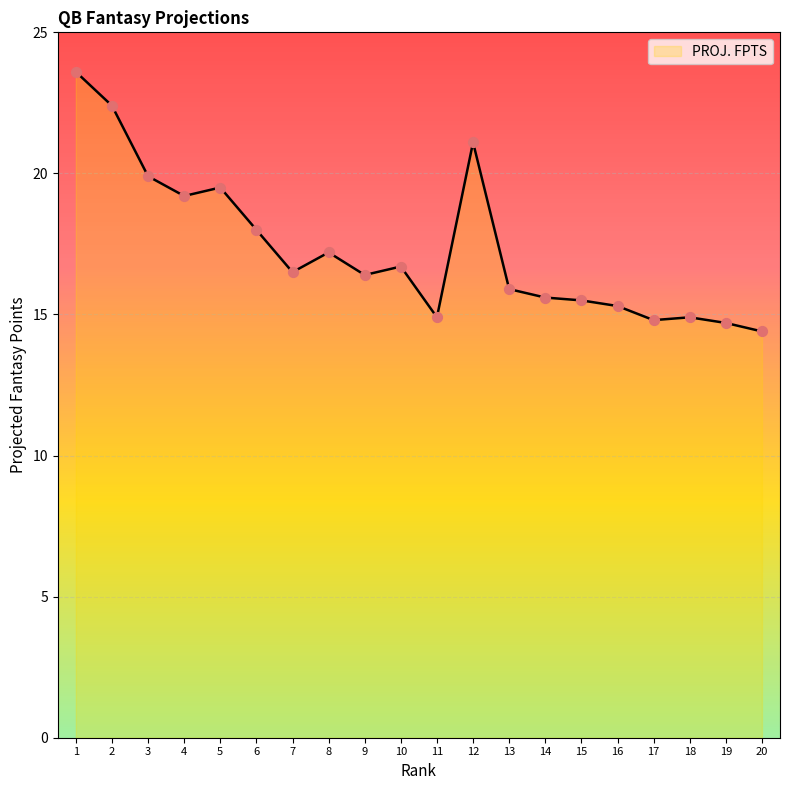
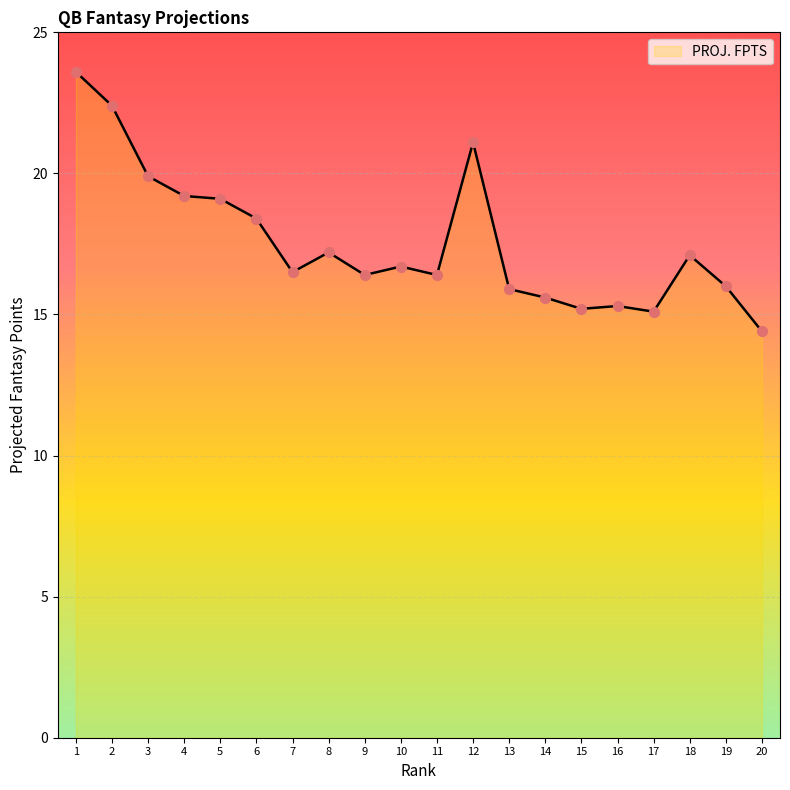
5: 19.5 -> 19.1
6: 18.0 -> 18.4
11: 14.9 -> 16.4
15: 15.5 -> 15.2
17: 14.8 -> 15.1
18: 14.9 -> 17.1
19: 14.7 -> 16.0
